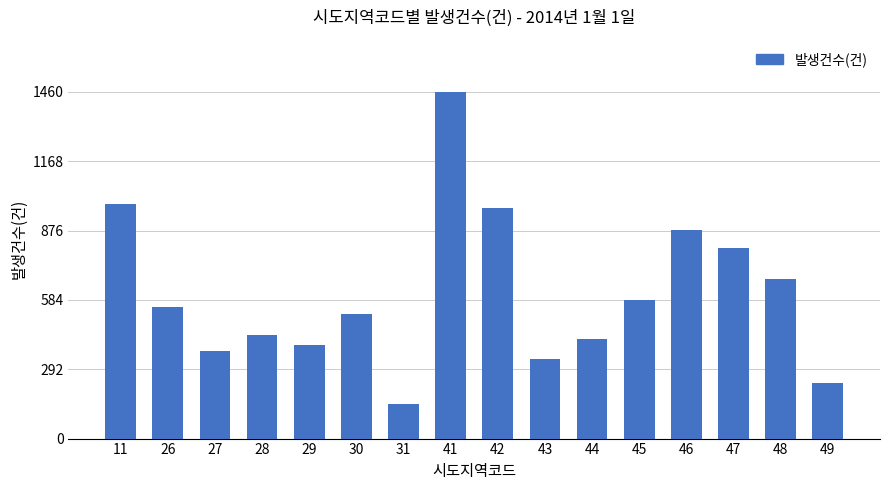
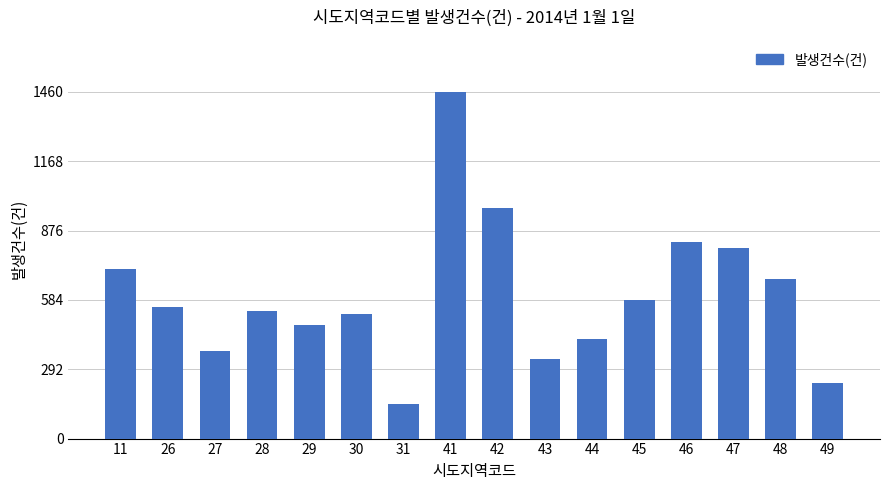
11: 990 -> 720
28: 440 -> 540
29: 400 -> 480
46: 880 -> 830
